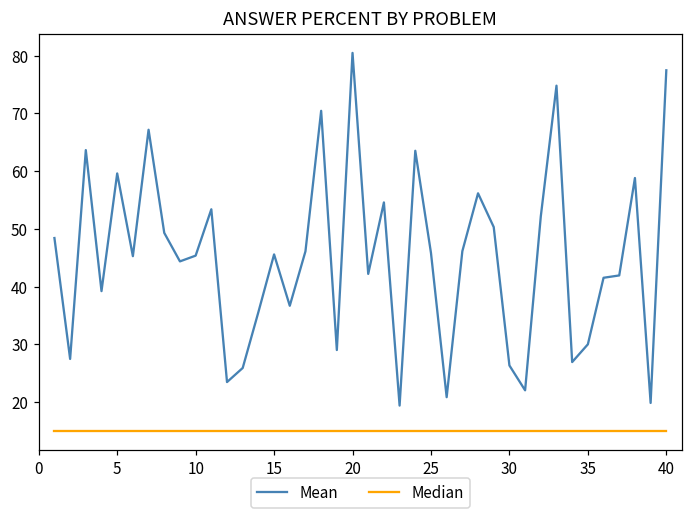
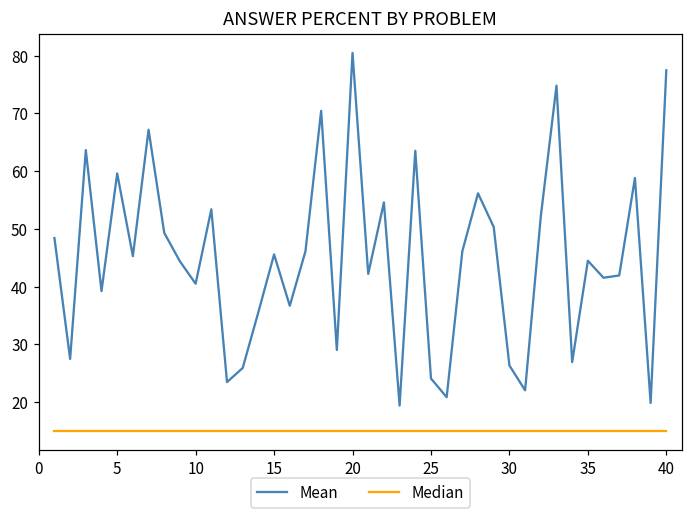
Mean, 10: 45 -> 41
Mean, 25: 46 -> 24
Mean, 35: 30 -> 44
